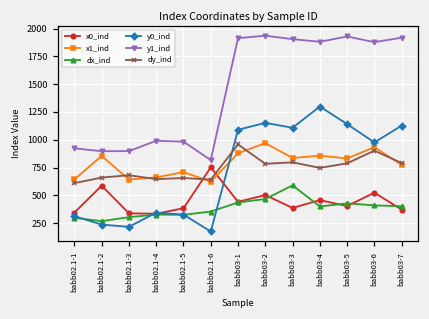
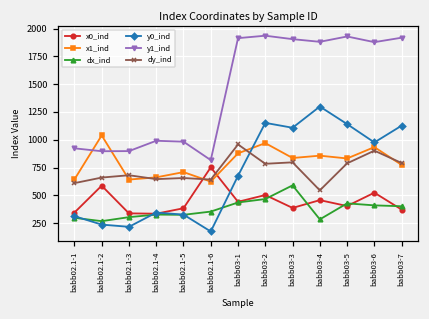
x1_ind, babb02.1-2: 860 -> 1040
y0_ind, babb03-1: 1090 -> 680
dx_ind, babb03-4: 400 -> 280
dy_ind, babb03-4: 750 -> 550
